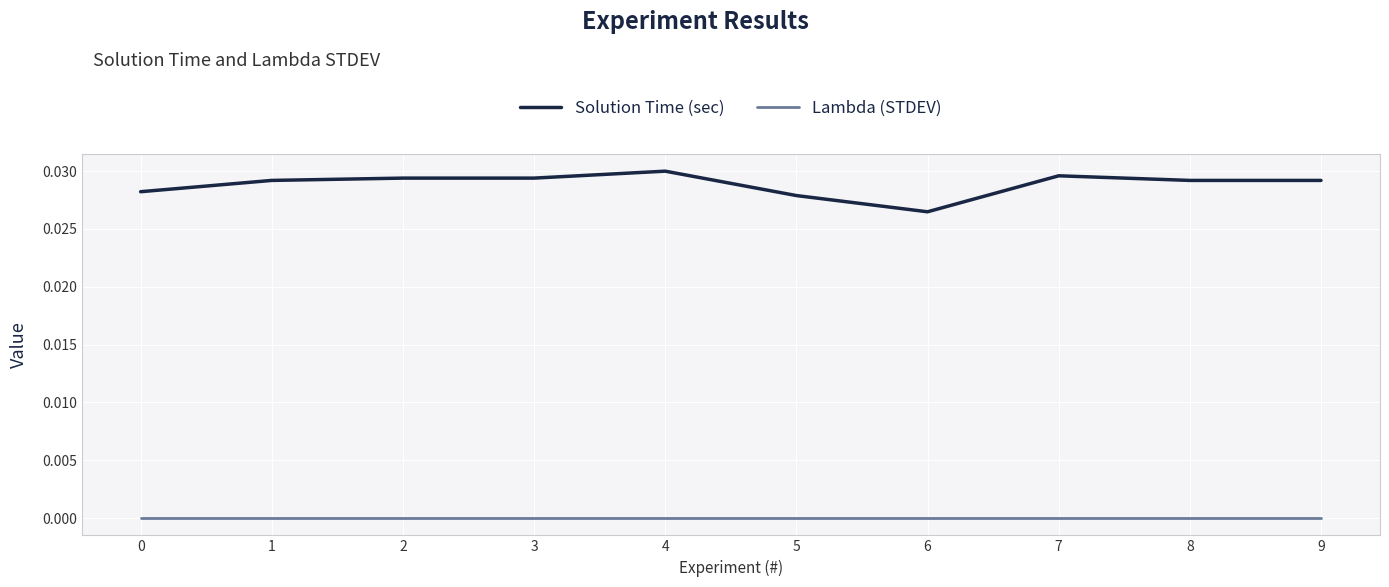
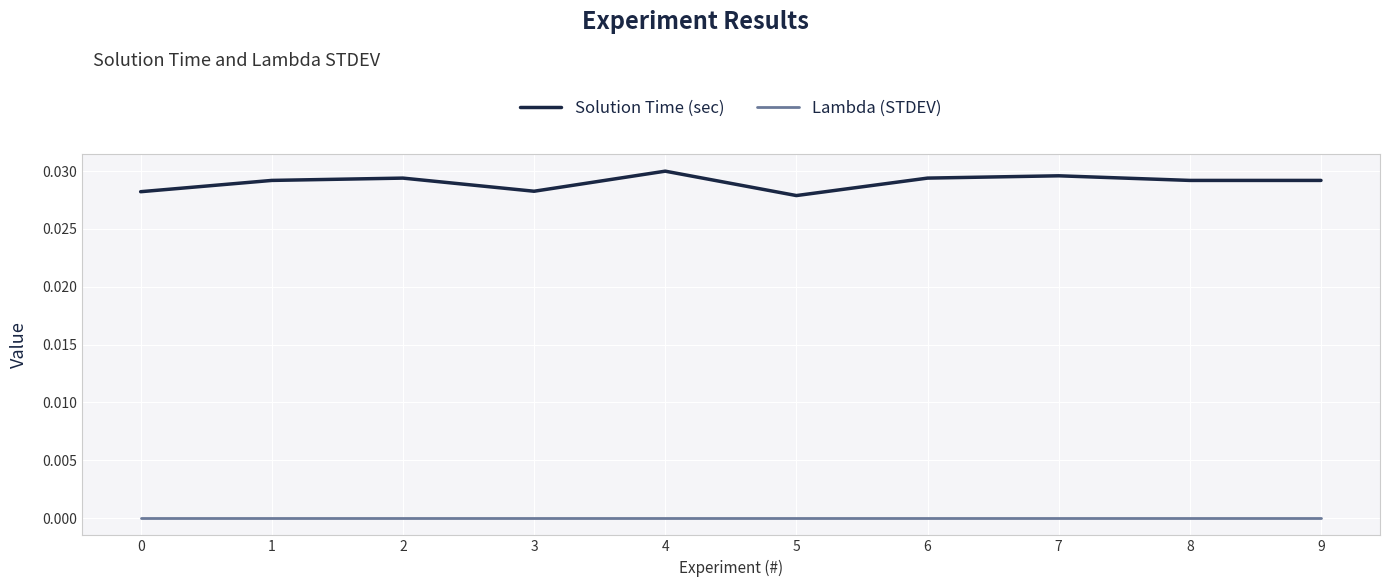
Solution Time (sec), 3: 0.0294 -> 0.0283
Solution Time (sec), 6: 0.0265 -> 0.0294
